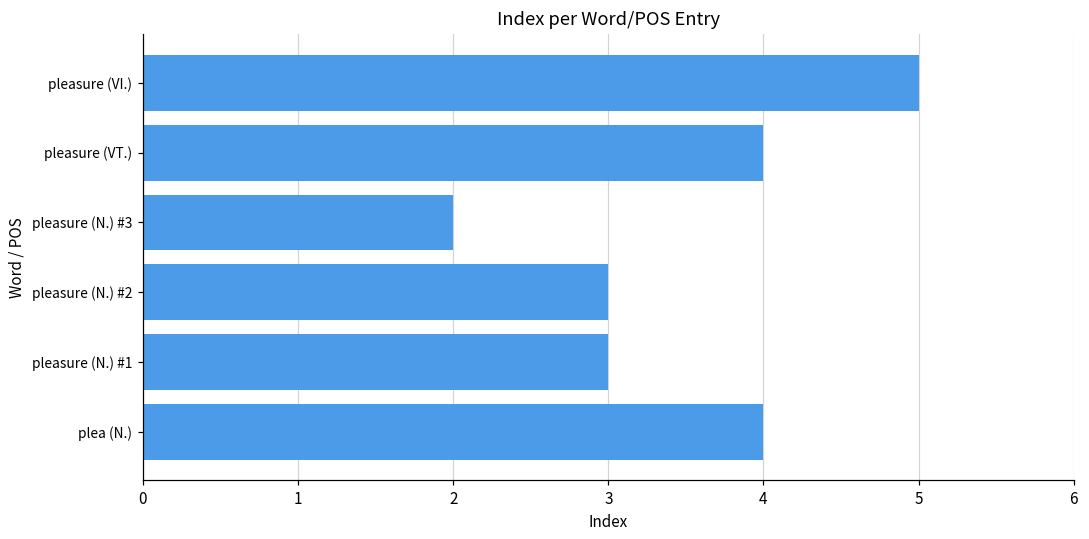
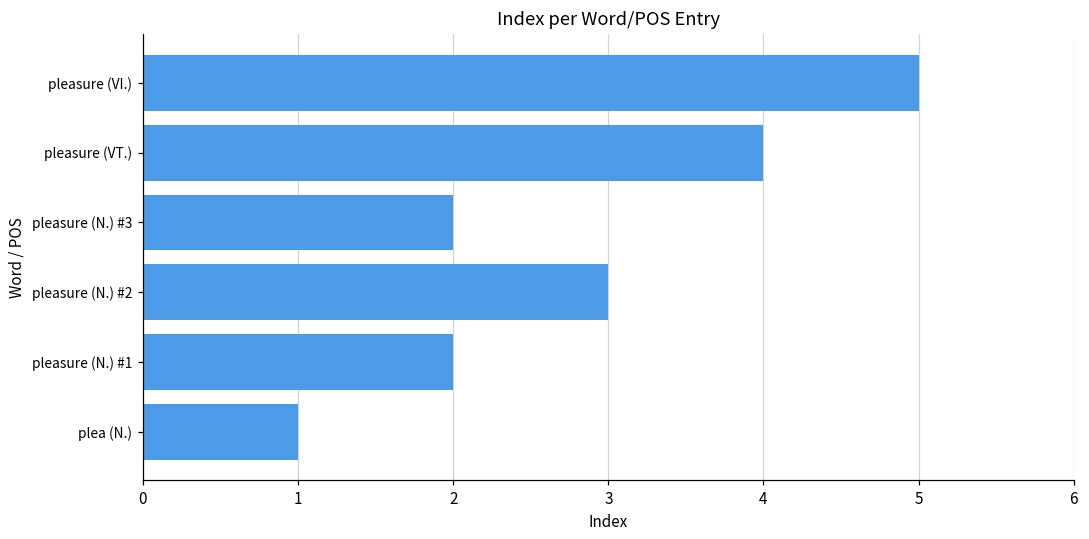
pleasure (N.) #1: 3 -> 2
plea (N.): 4 -> 1
